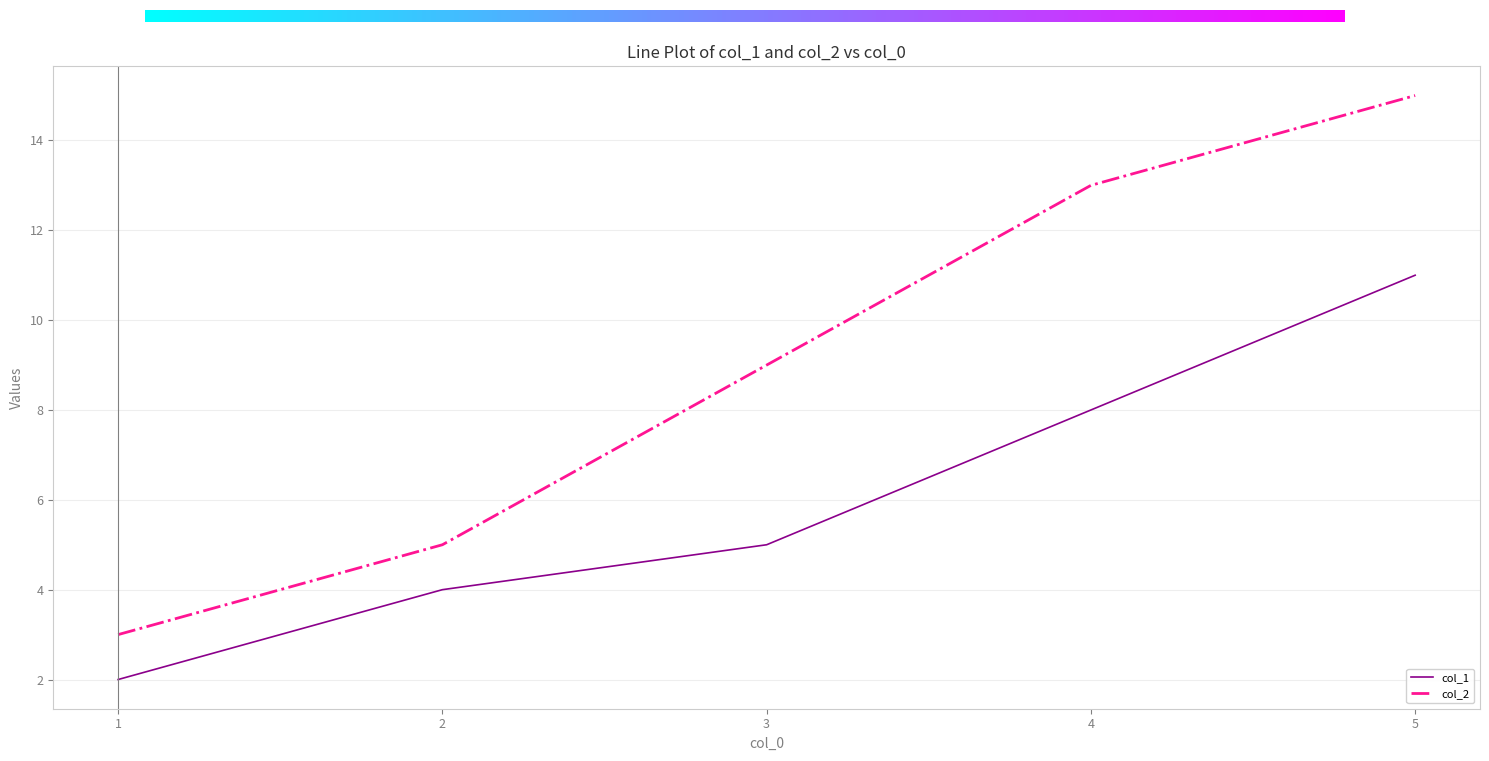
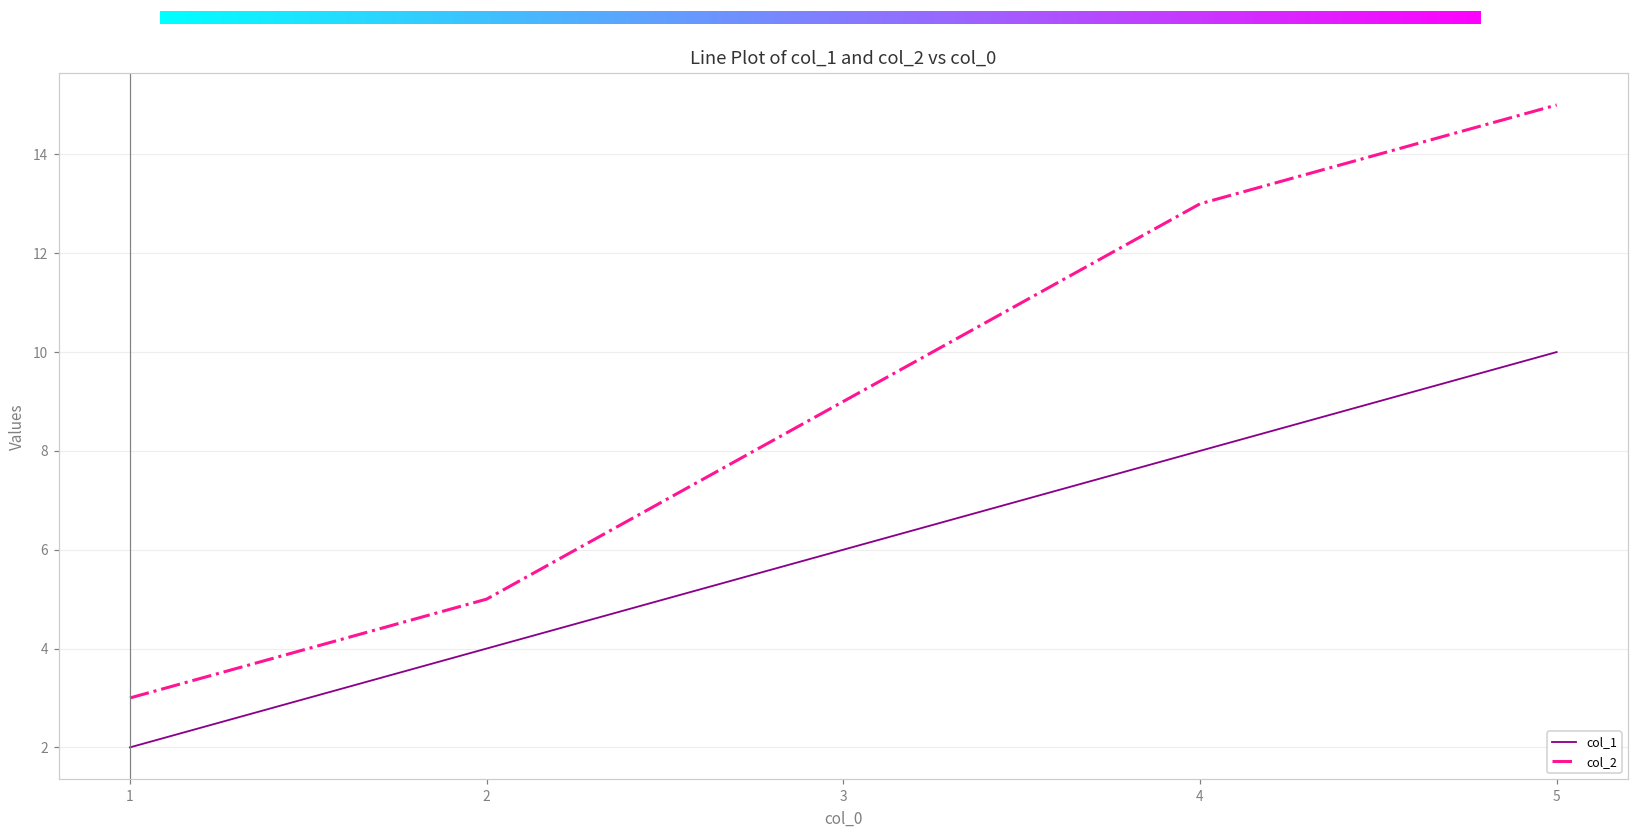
col_1, 3: 5 -> 6
col_1, 5: 11 -> 10
